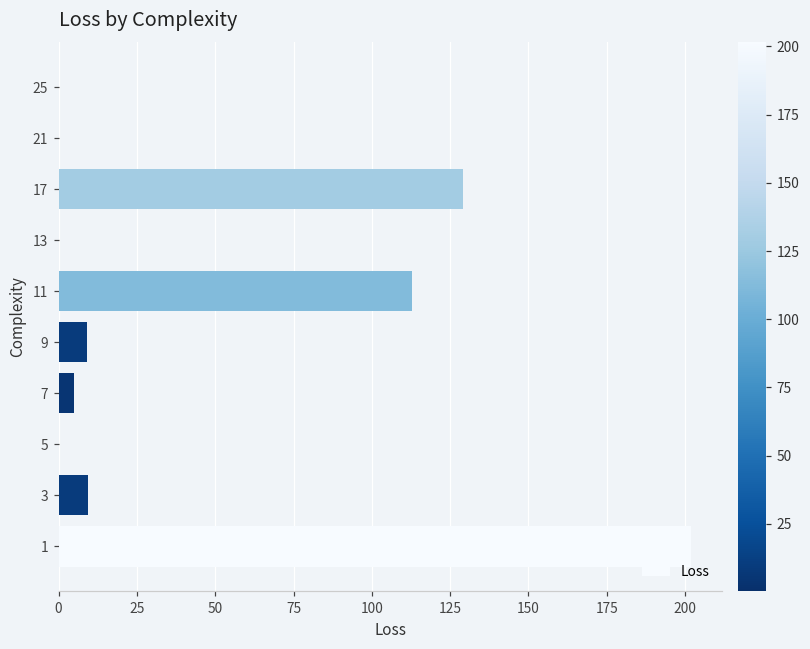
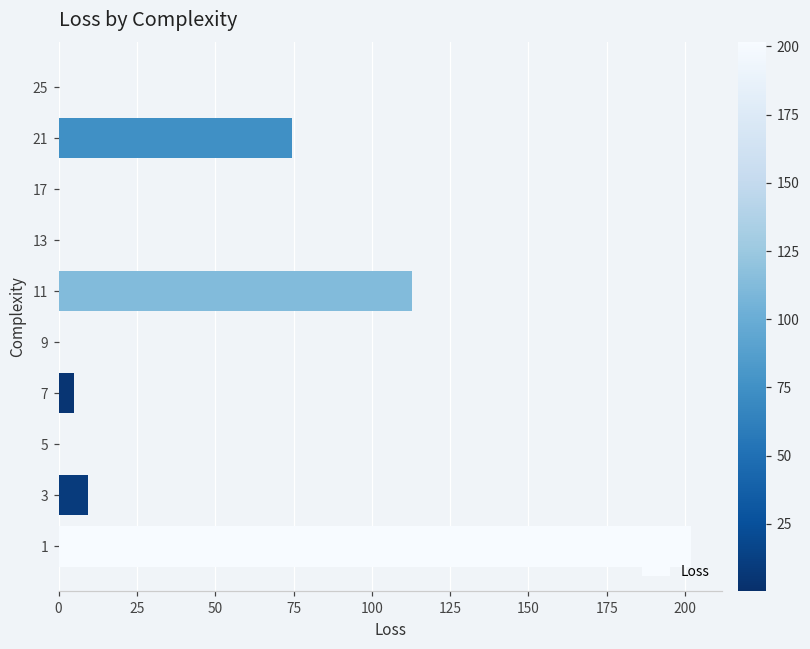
21: 0 -> 74
17: 129 -> 0
9: 9 -> 0
